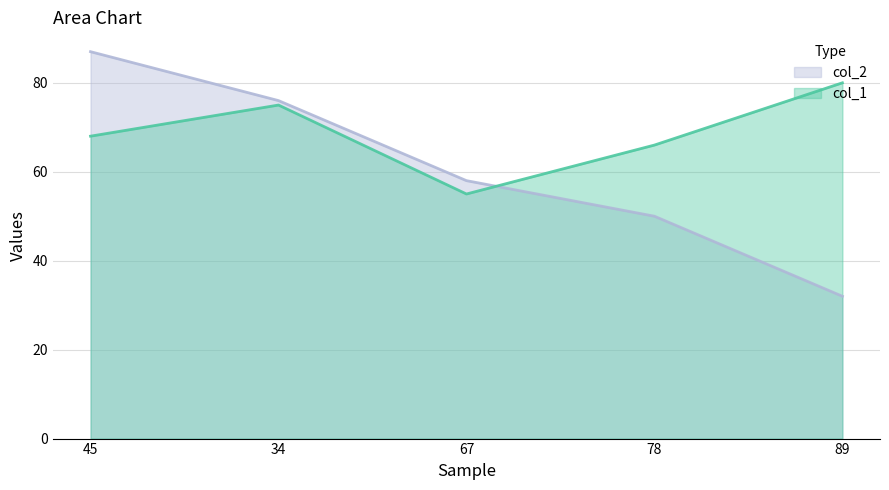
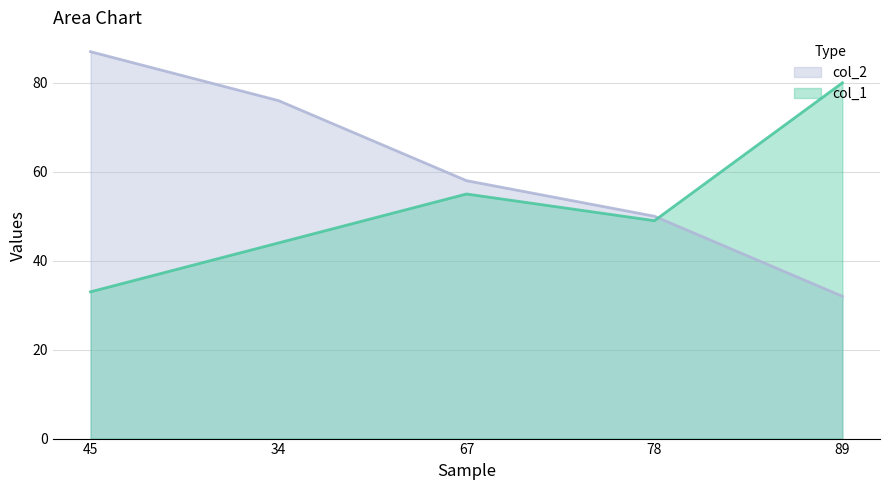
col_1, 45: 68 -> 33
col_1, 34: 75 -> 44
col_1, 78: 66 -> 49
